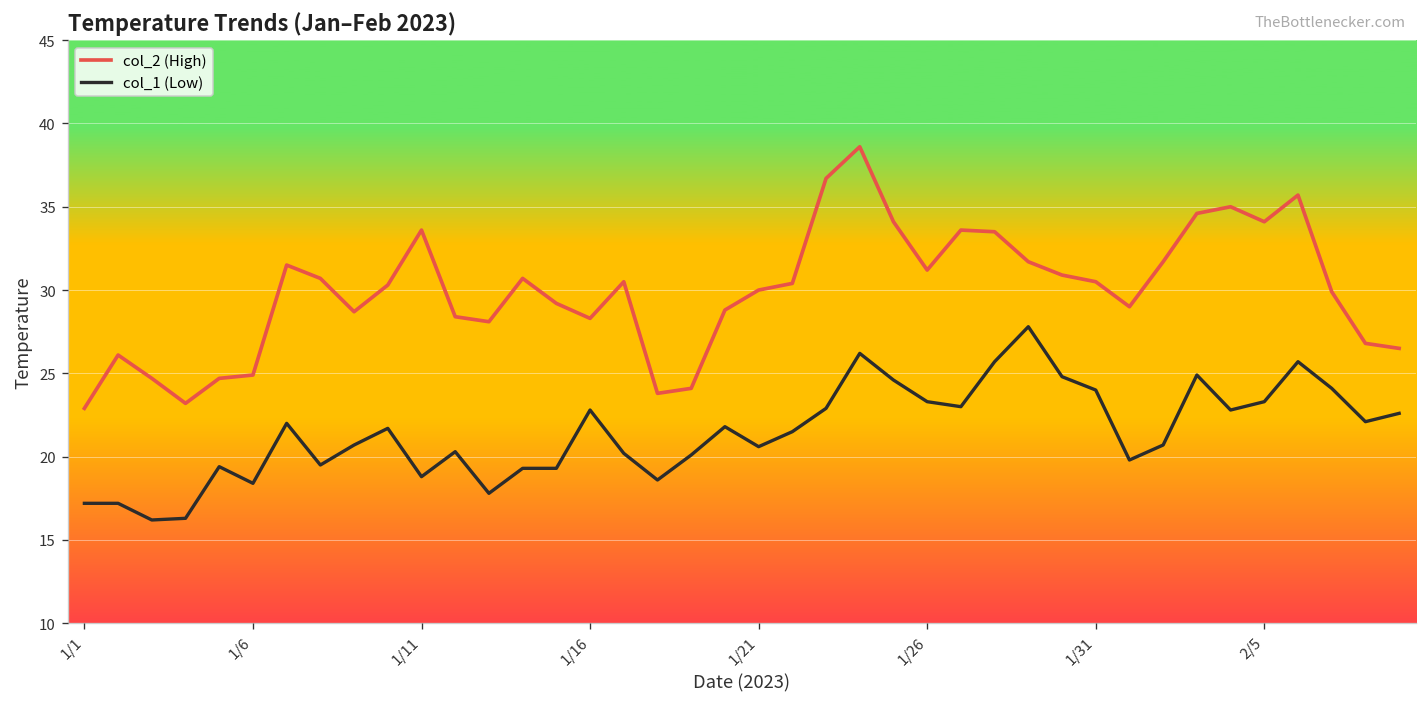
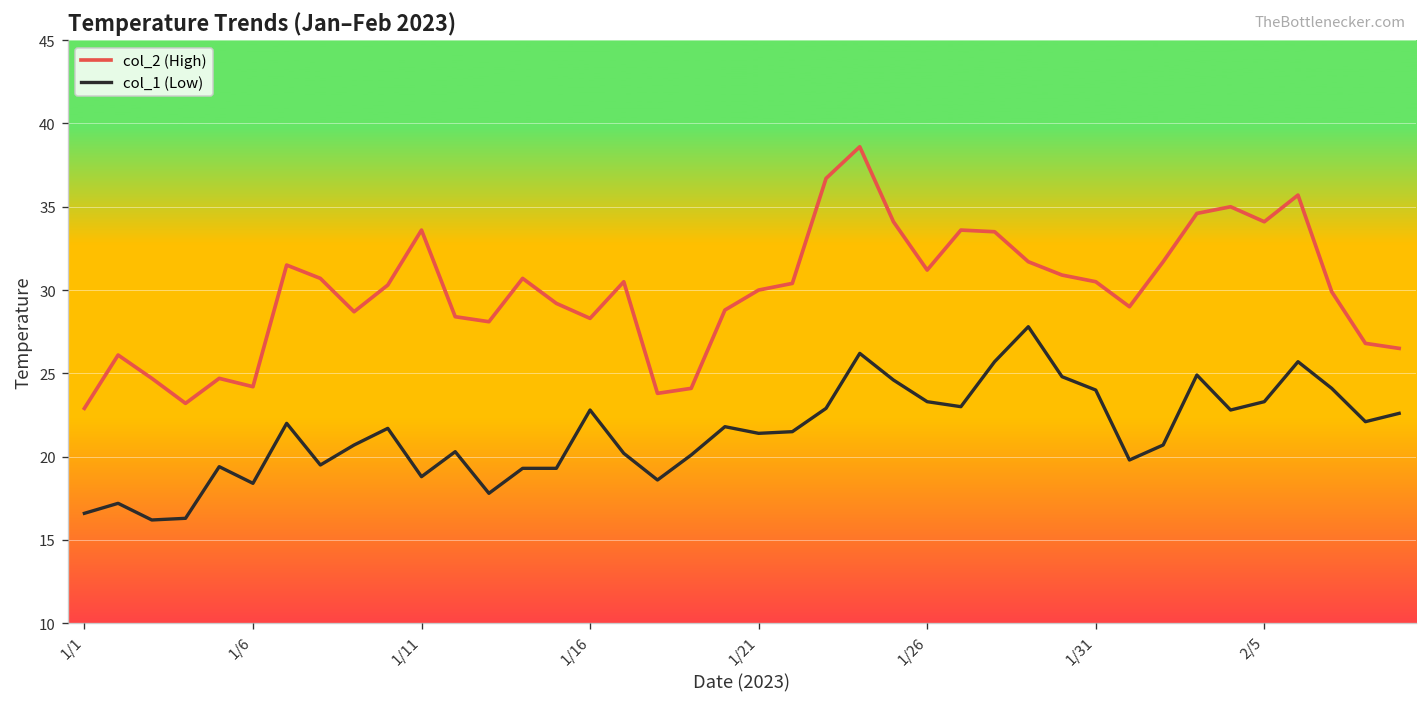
col_1 (Low), 1/1: 17.2 -> 16.6
col_2 (High), 1/6: 24.9 -> 24.2
col_1 (Low), 1/21: 20.6 -> 21.4
